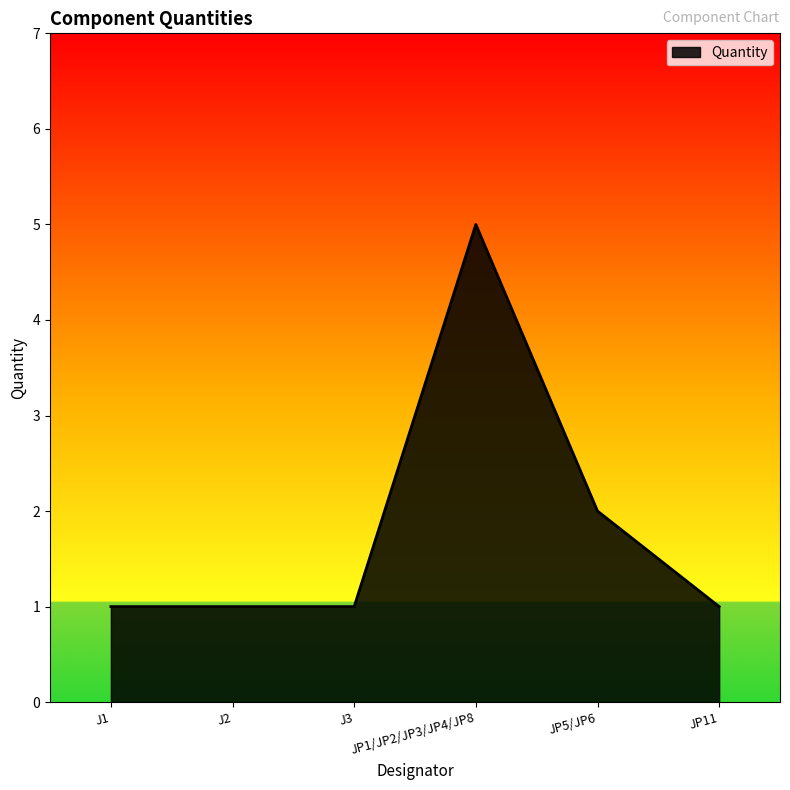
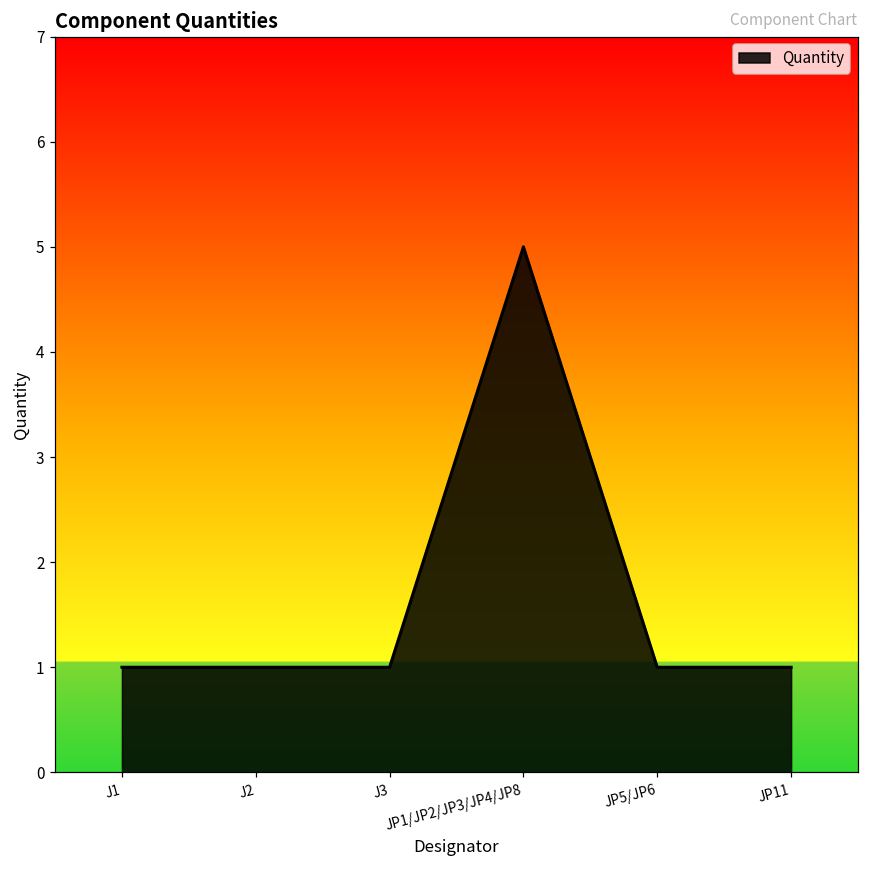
JP5/JP6: 2 -> 1
